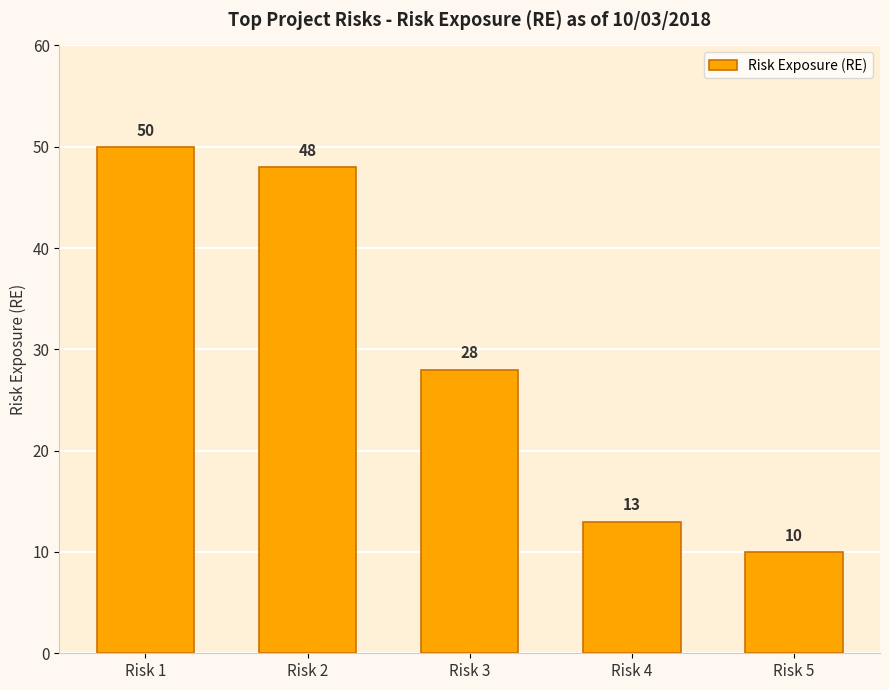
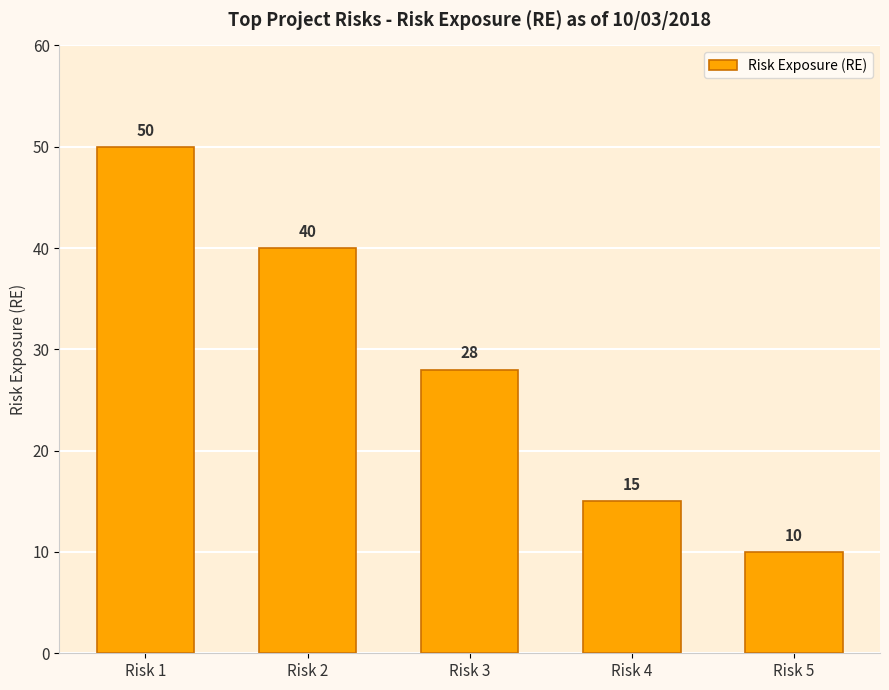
Risk 2: 48 -> 40
Risk 4: 13 -> 15
